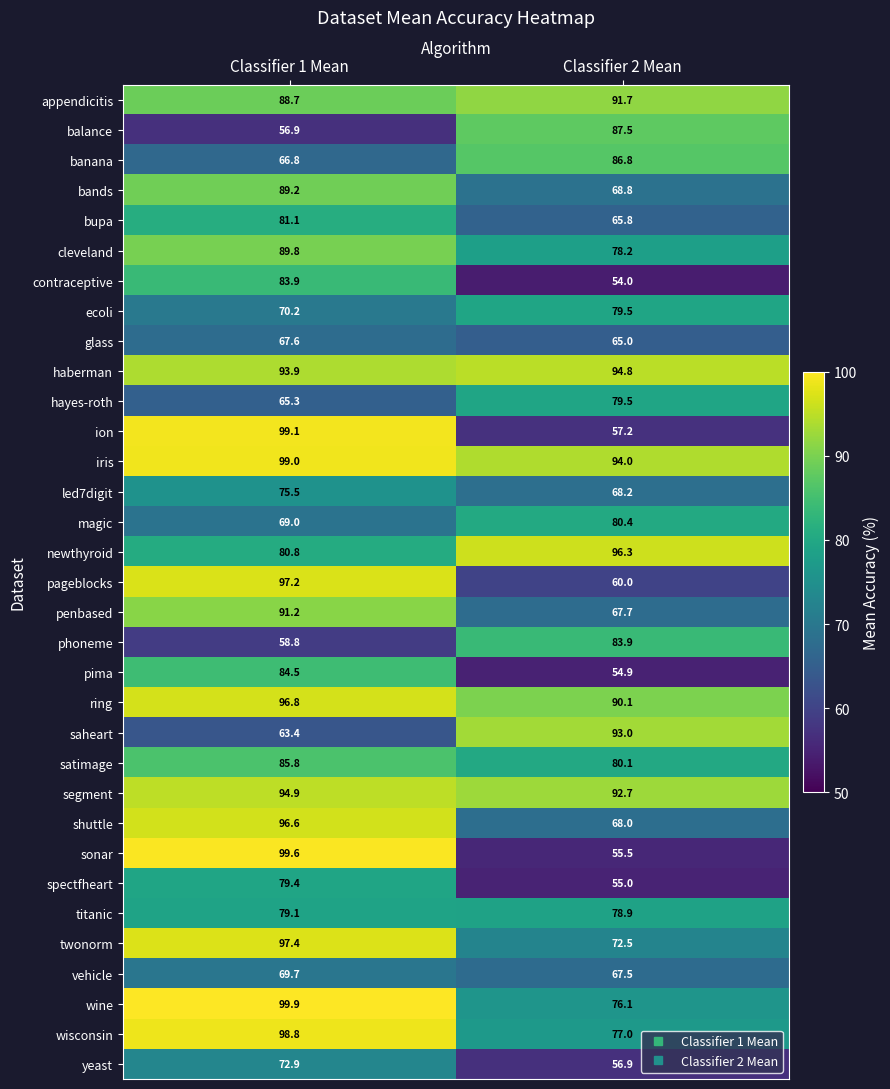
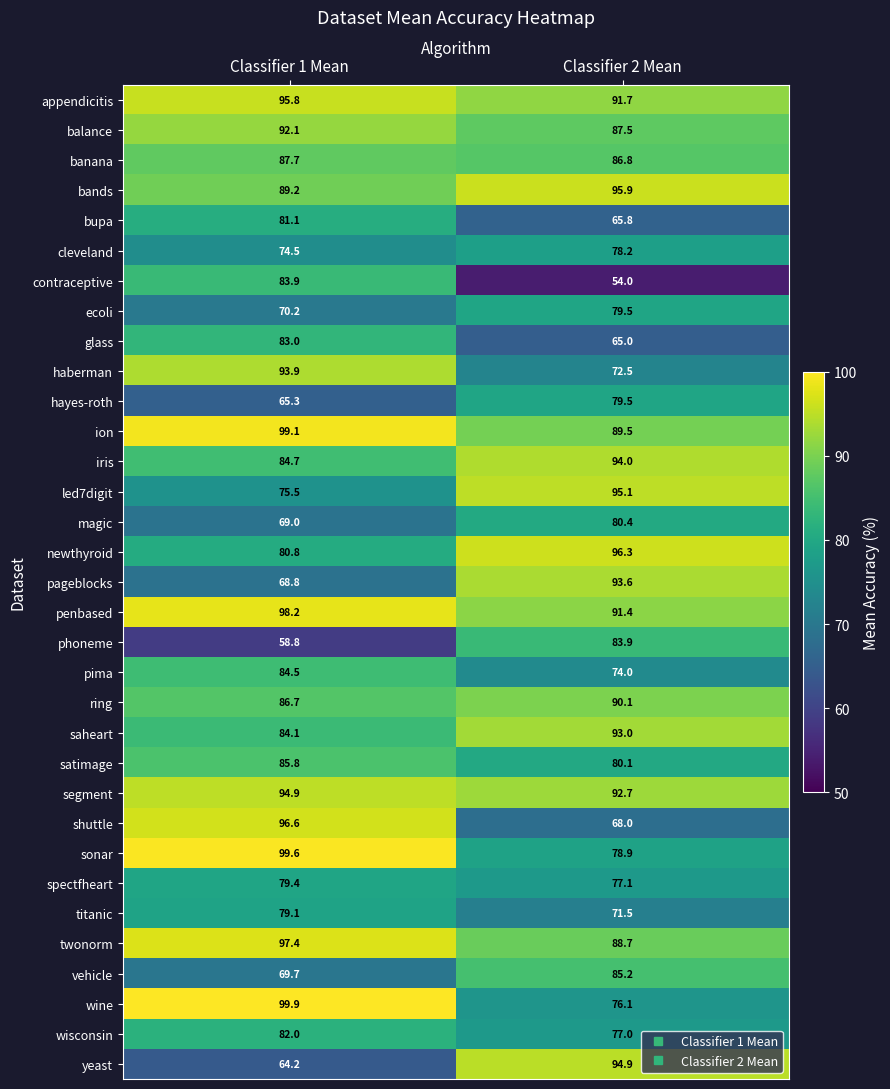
appendicitis, Classifier 1 Mean: 88.7 -> 95.8
balance, Classifier 1 Mean: 56.9 -> 92.1
banana, Classifier 1 Mean: 66.8 -> 87.7
bands, Classifier 2 Mean: 68.8 -> 95.9
cleveland, Classifier 1 Mean: 89.8 -> 74.5
glass, Classifier 1 Mean: 67.6 -> 83.0
haberman, Classifier 2 Mean: 94.8 -> 72.5
ion, Classifier 2 Mean: 57.2 -> 89.5
iris, Classifier 1 Mean: 99.0 -> 84.7
led7digit, Classifier 2 Mean: 68.2 -> 95.1
pageblocks, Classifier 1 Mean: 97.2 -> 68.8
pageblocks, Classifier 2 Mean: 60.0 -> 93.6
penbased, Classifier 1 Mean: 91.2 -> 98.2
penbased, Classifier 2 Mean: 67.7 -> 91.4
pima, Classifier 2 Mean: 54.9 -> 74.0
ring, Classifier 1 Mean: 96.8 -> 86.7
saheart, Classifier 1 Mean: 63.4 -> 84.1
sonar, Classifier 2 Mean: 55.5 -> 78.9
spectfheart, Classifier 2 Mean: 55.0 -> 77.1
titanic, Classifier 2 Mean: 78.9 -> 71.5
twonorm, Classifier 2 Mean: 72.5 -> 88.7
vehicle, Classifier 2 Mean: 67.5 -> 85.2
wisconsin, Classifier 1 Mean: 98.8 -> 82.0
yeast, Classifier 1 Mean: 72.9 -> 64.2
yeast, Classifier 2 Mean: 56.9 -> 94.9
